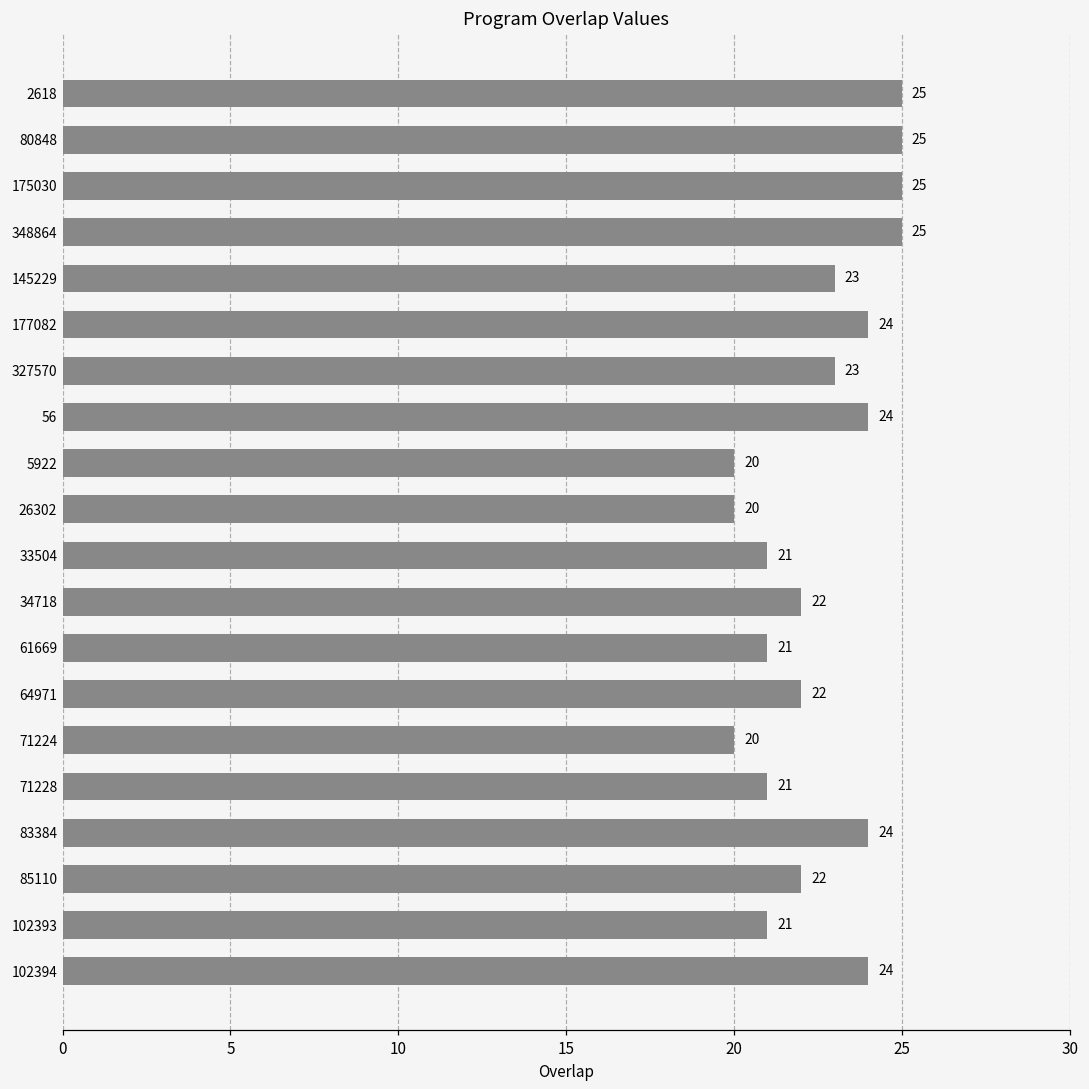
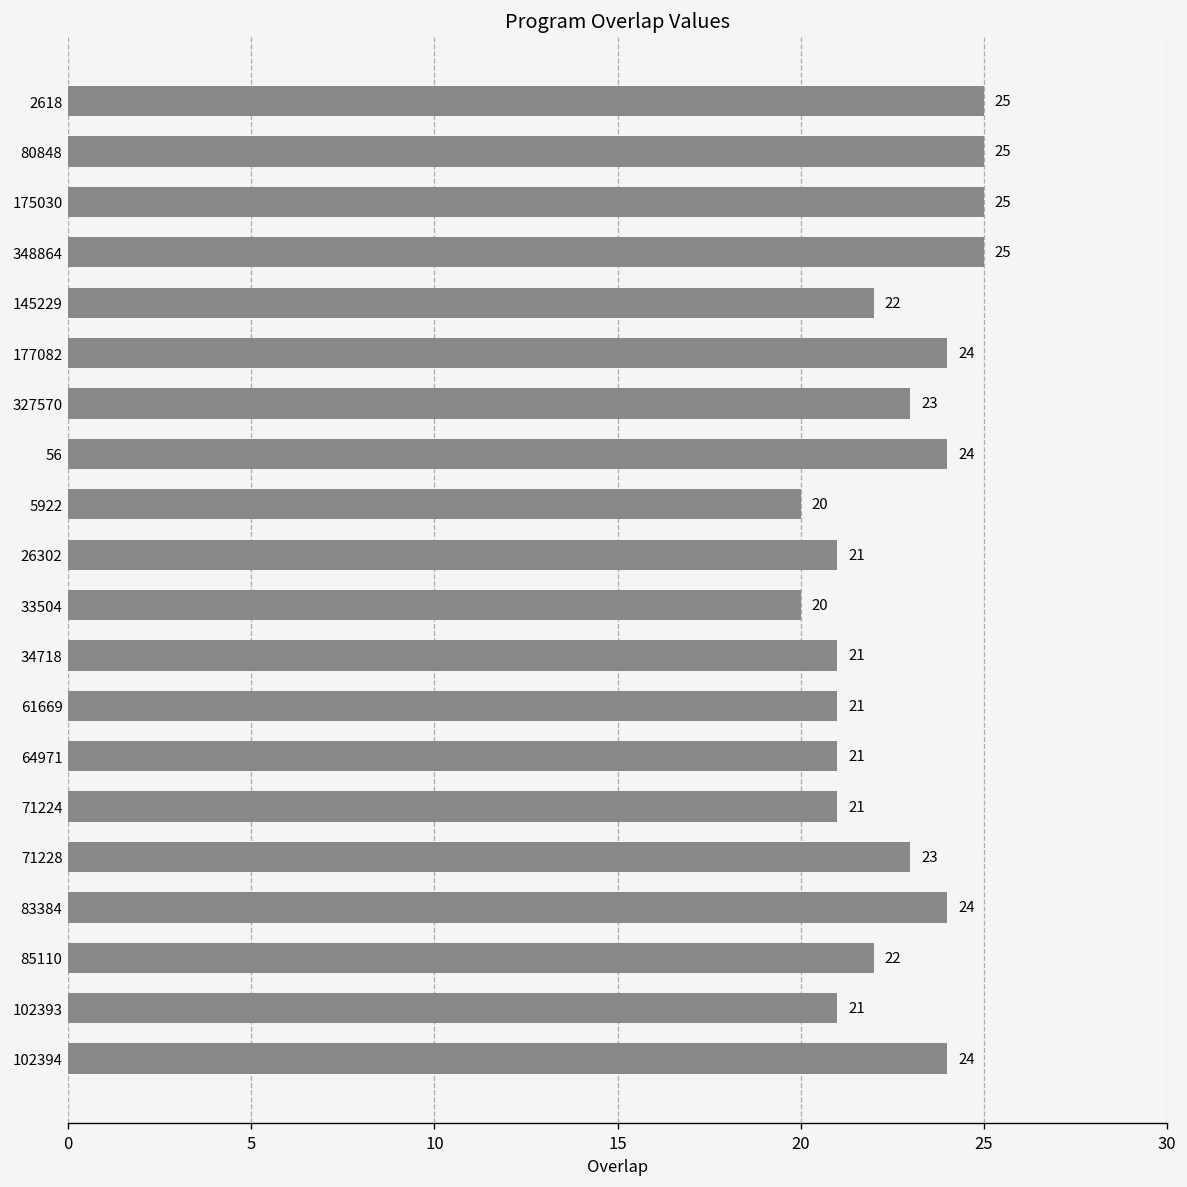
145229: 23 -> 22
26302: 20 -> 21
33504: 21 -> 20
34718: 22 -> 21
64971: 22 -> 21
71224: 20 -> 21
71228: 21 -> 23
